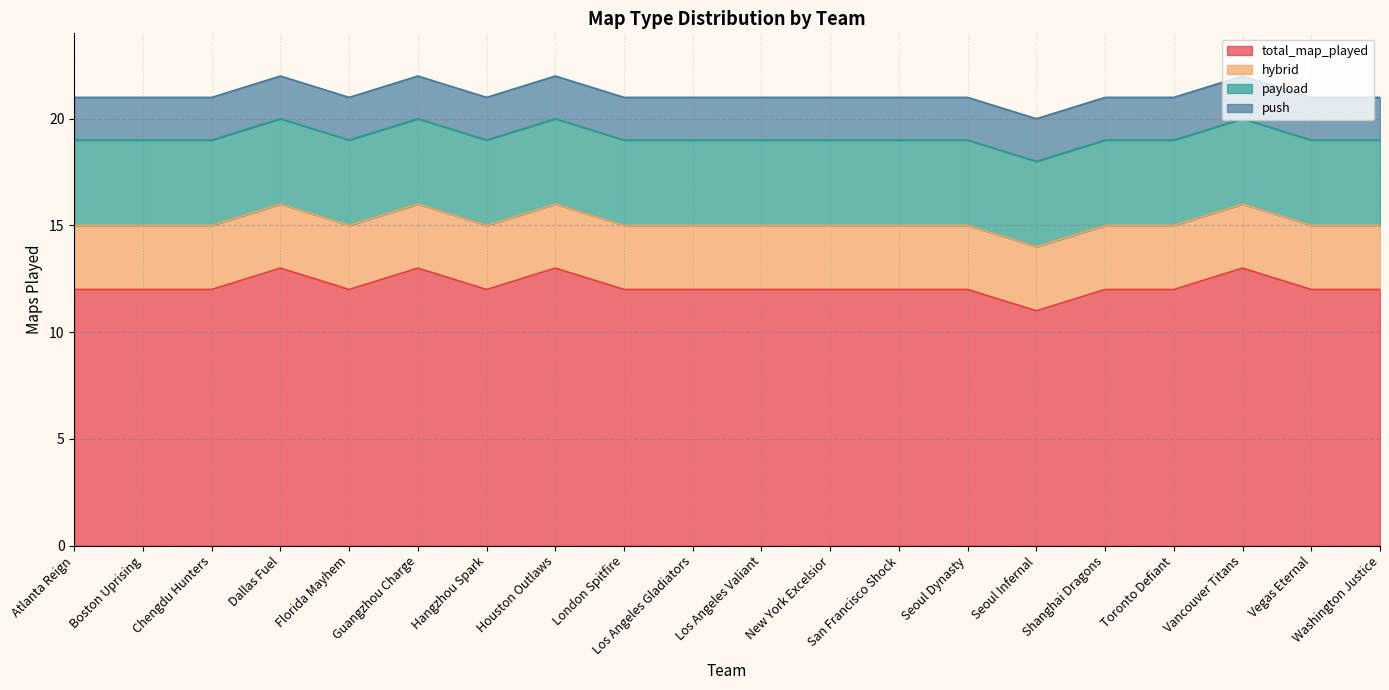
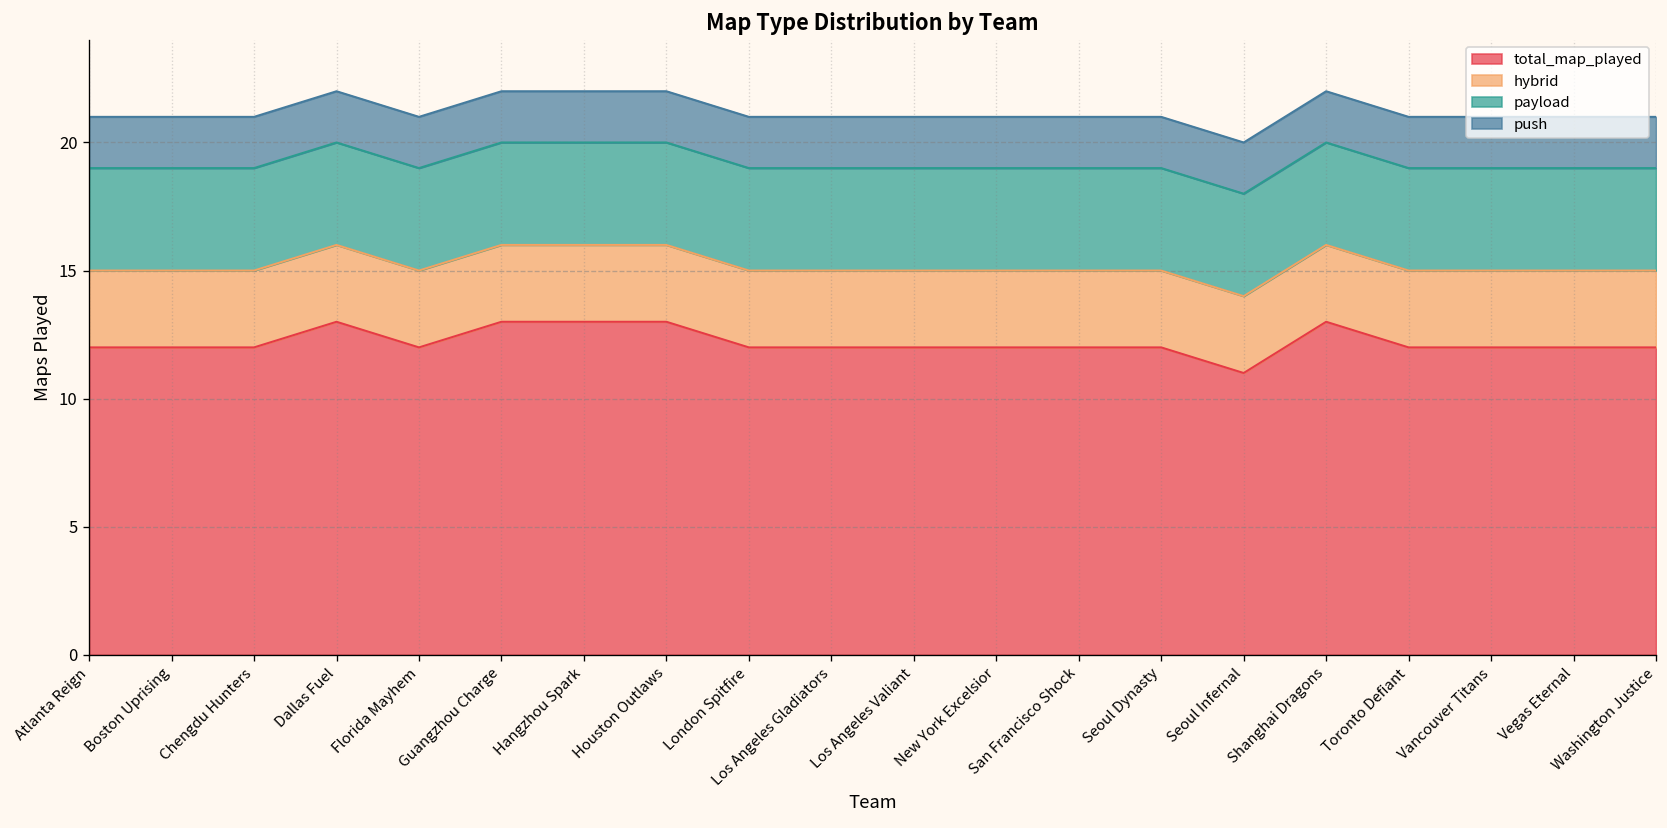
total_map_played, Hangzhou Spark: 12 -> 13
total_map_played, Shanghai Dragons: 12 -> 13
total_map_played, Vancouver Titans: 13 -> 12
